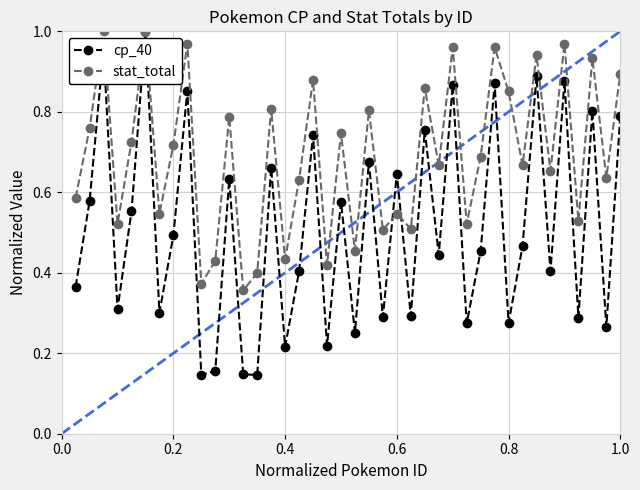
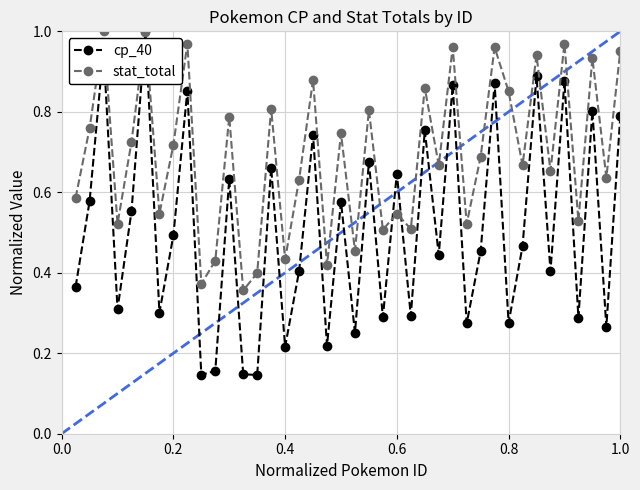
stat_total, 1.0: 0.89 -> 0.95
